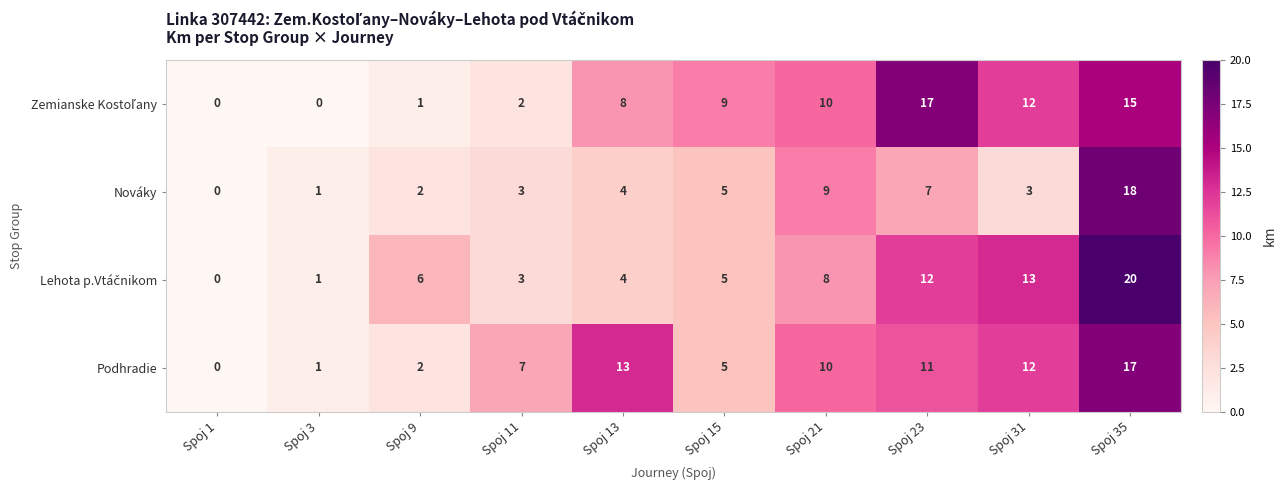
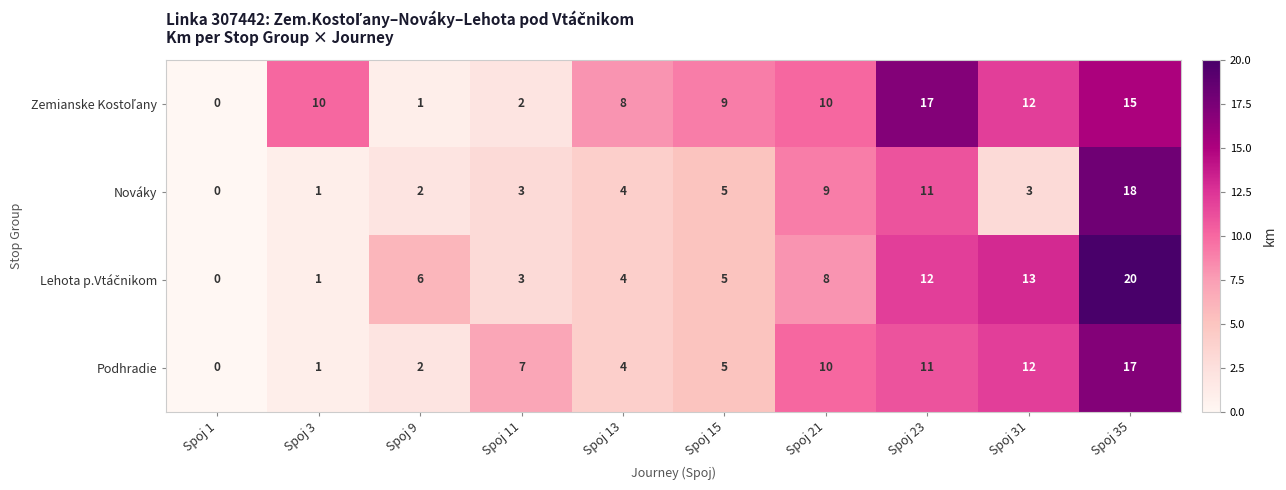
Zemianske Kostoľany, Spoj 3: 0 -> 10
Nováky, Spoj 23: 7 -> 11
Podhradie, Spoj 13: 13 -> 4
